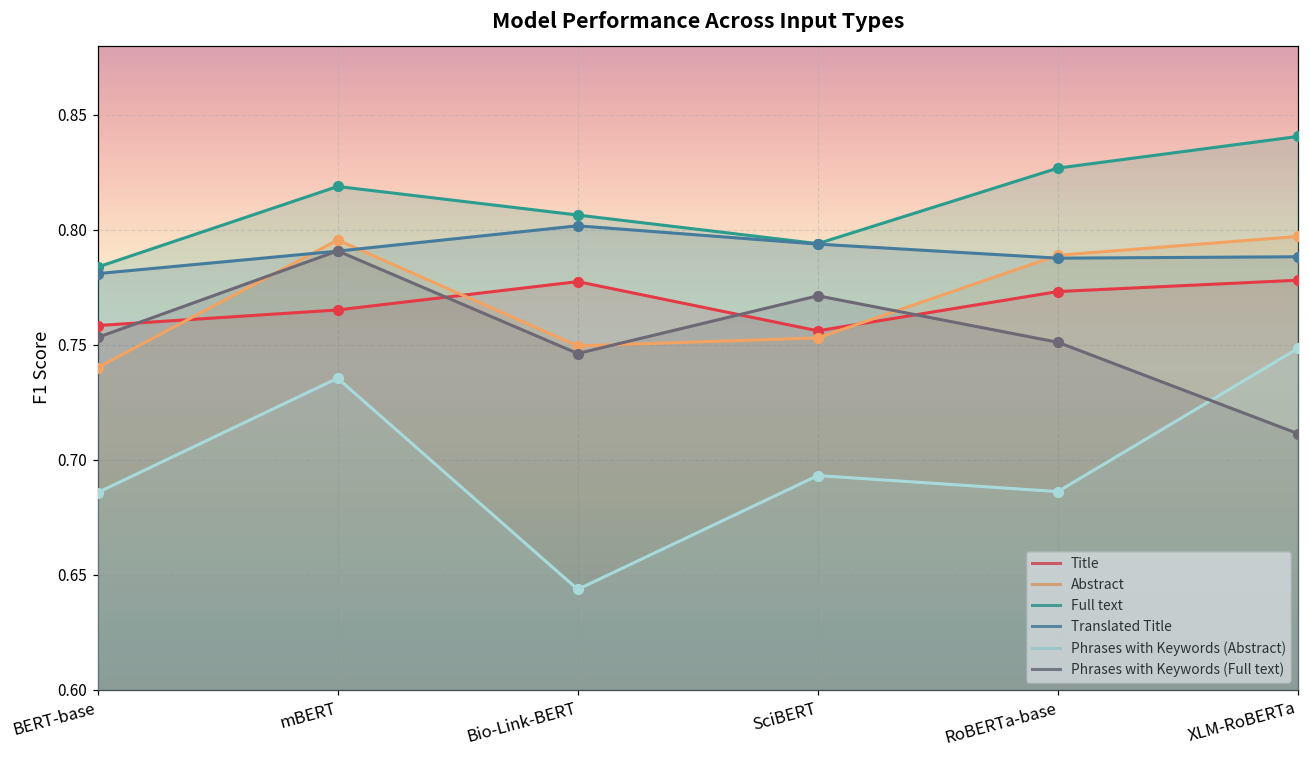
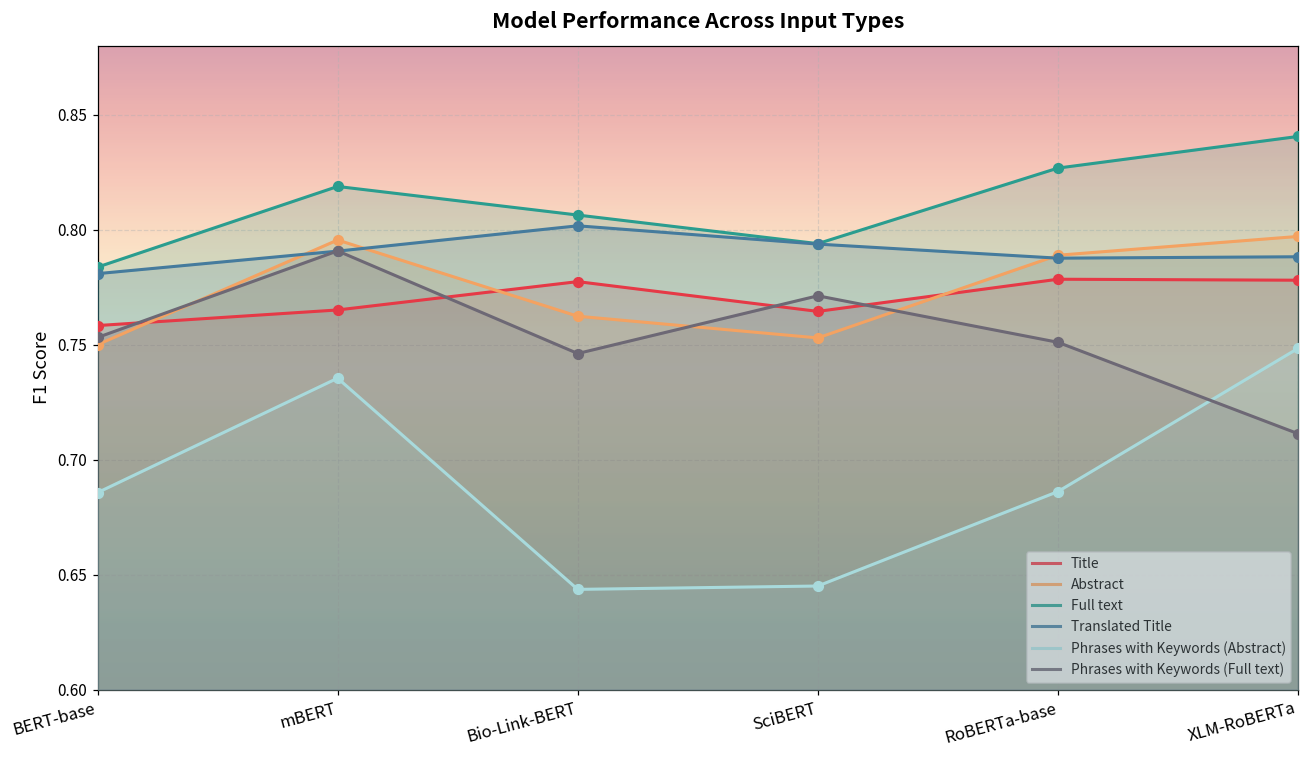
Abstract, BERT-base: 0.74 -> 0.75
Abstract, Bio-Link-BERT: 0.749 -> 0.762
Title, SciBERT: 0.756 -> 0.764
Phrases with Keywords (Abstract), SciBERT: 0.693 -> 0.645
Title, RoBERTa-base: 0.773 -> 0.778
